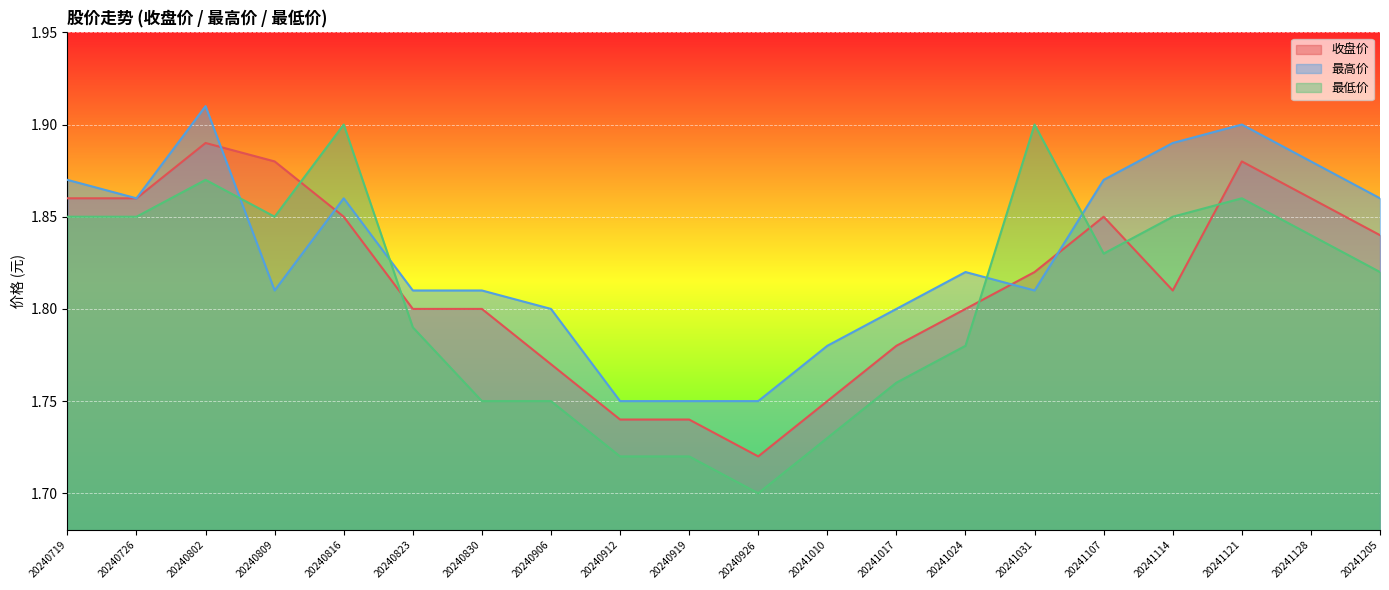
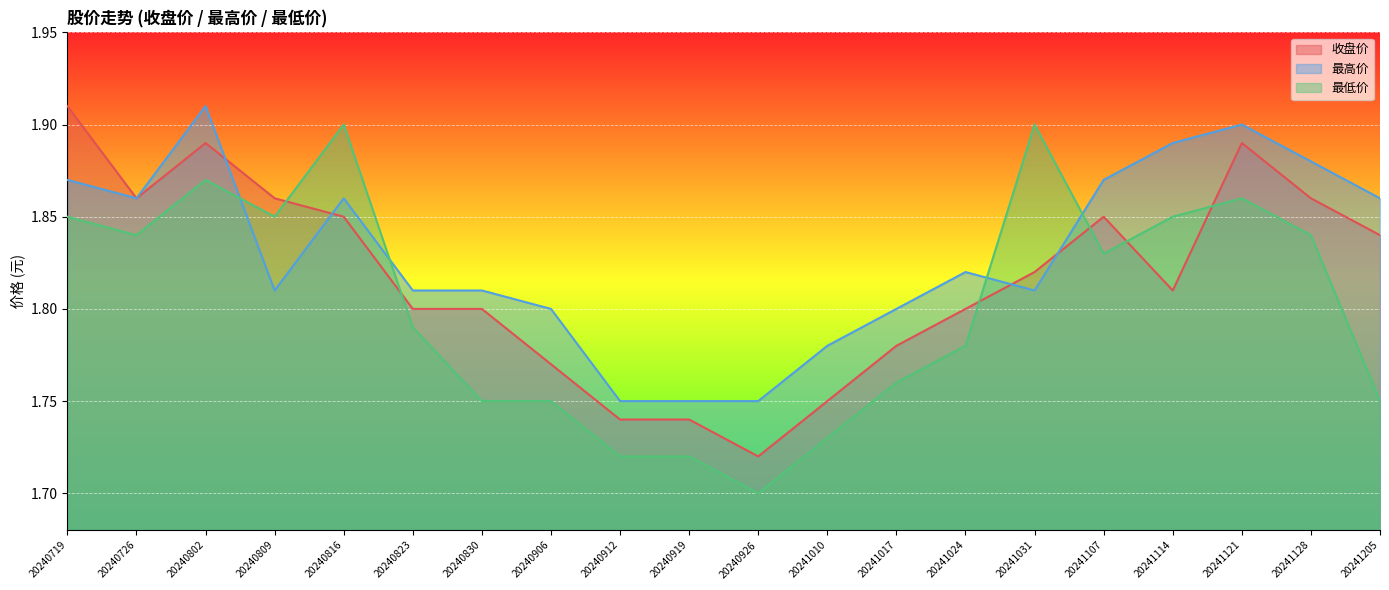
收盘价, 20240719: 1.86 -> 1.91
最低价, 20240726: 1.85 -> 1.84
收盘价, 20240809: 1.88 -> 1.86
收盘价, 20241121: 1.88 -> 1.89
最低价, 20241205: 1.82 -> 1.75
